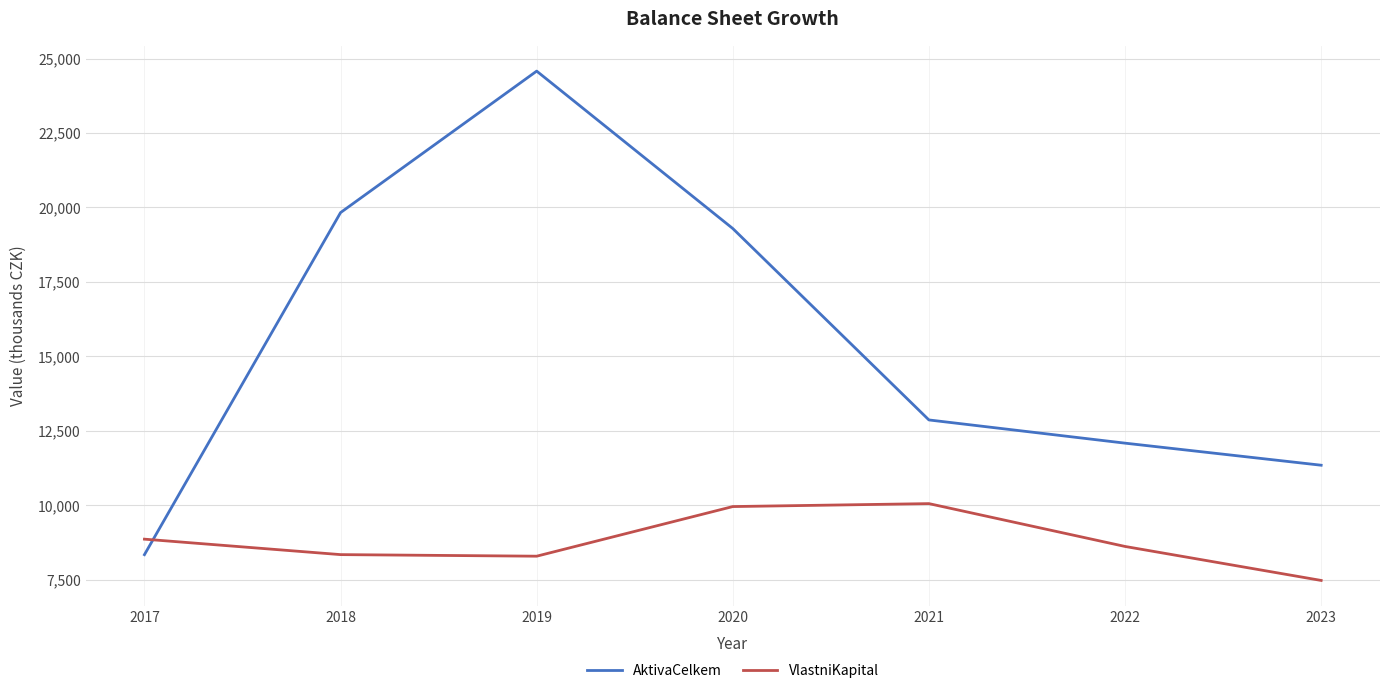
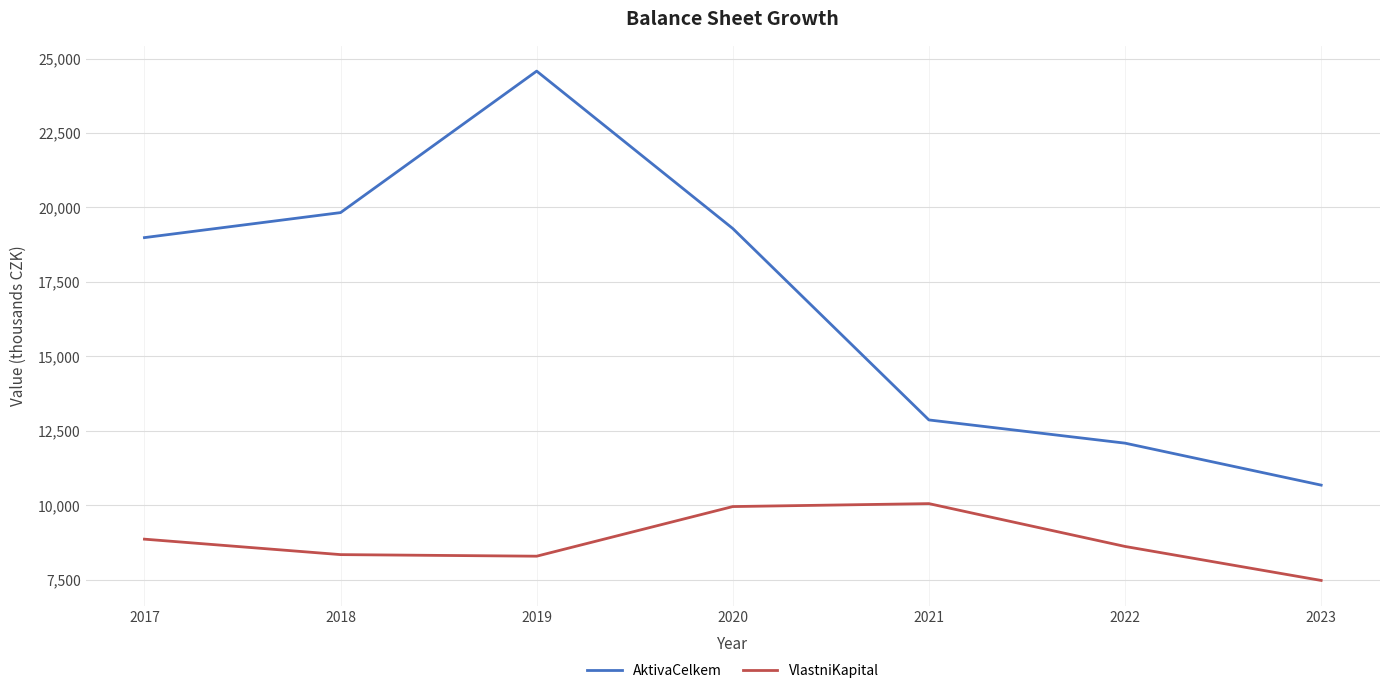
AktivaCelkem, 2017: 8,300 -> 19,000
AktivaCelkem, 2023: 11,300 -> 10,700
